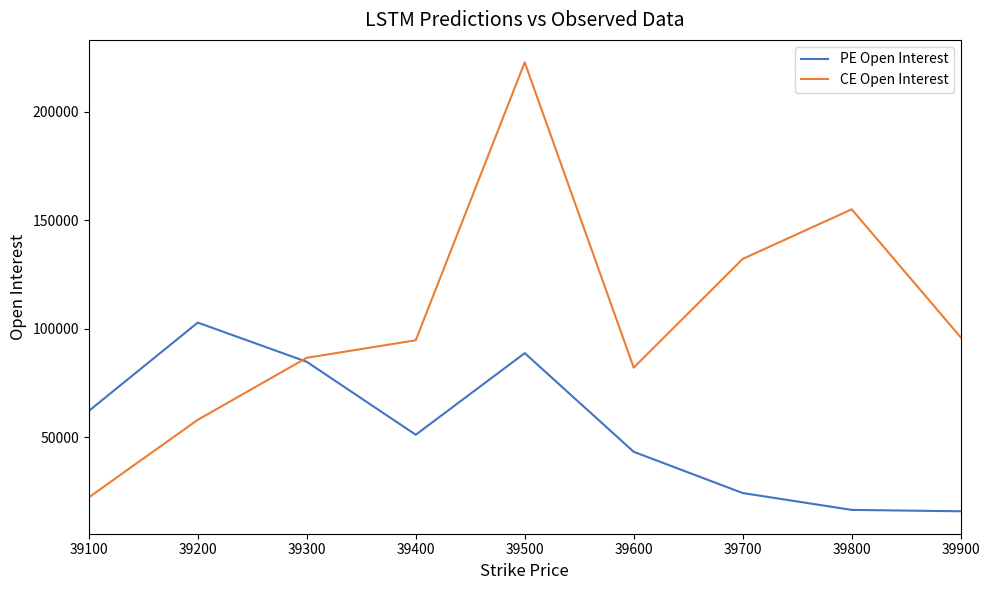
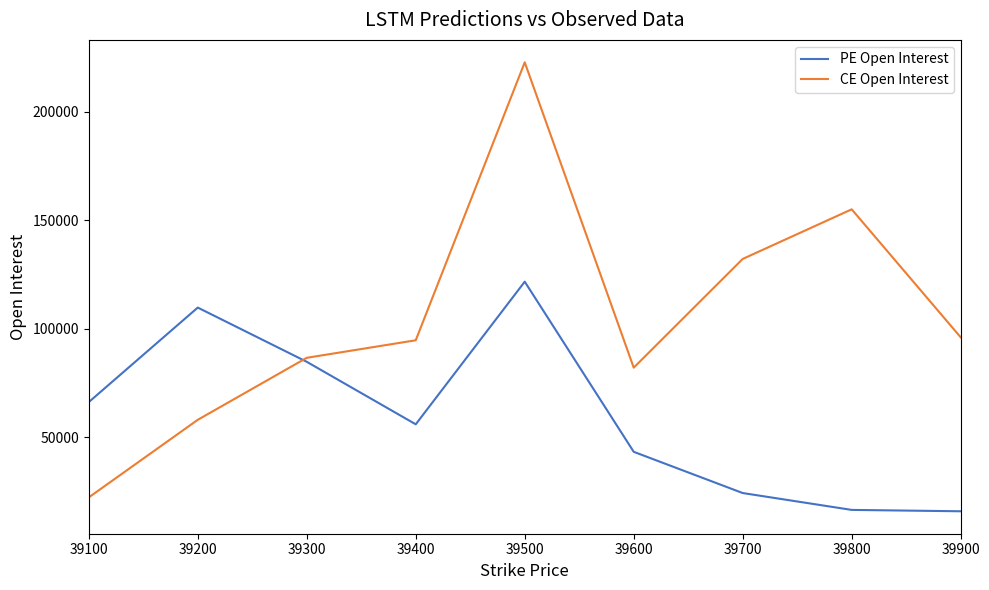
PE Open Interest, 39100: 62000 -> 66000
PE Open Interest, 39200: 103000 -> 110000
PE Open Interest, 39400: 51000 -> 56000
PE Open Interest, 39500: 89000 -> 122000
